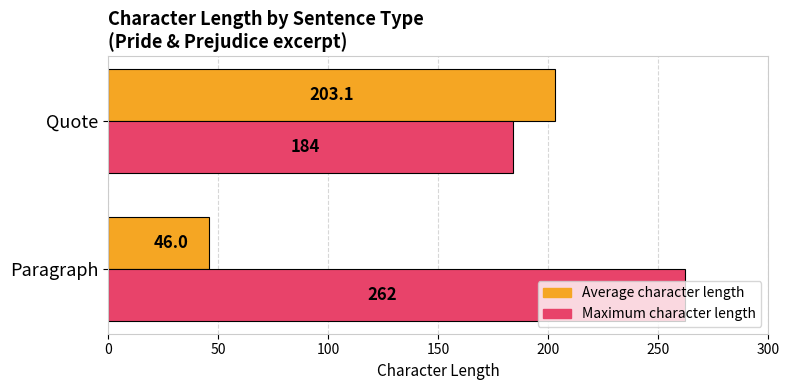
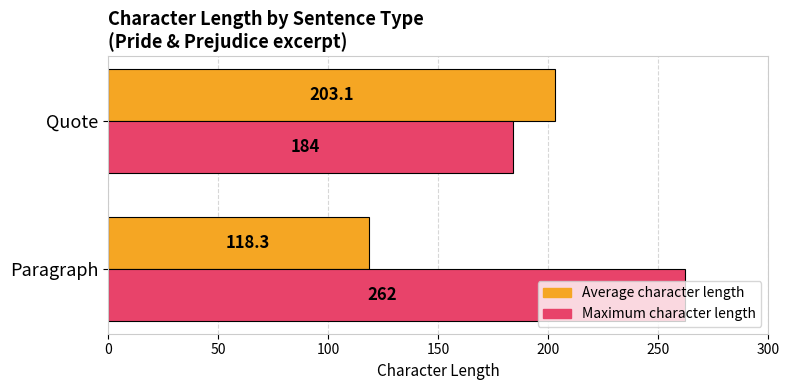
Average character length, Paragraph: 46.0 -> 118.3
